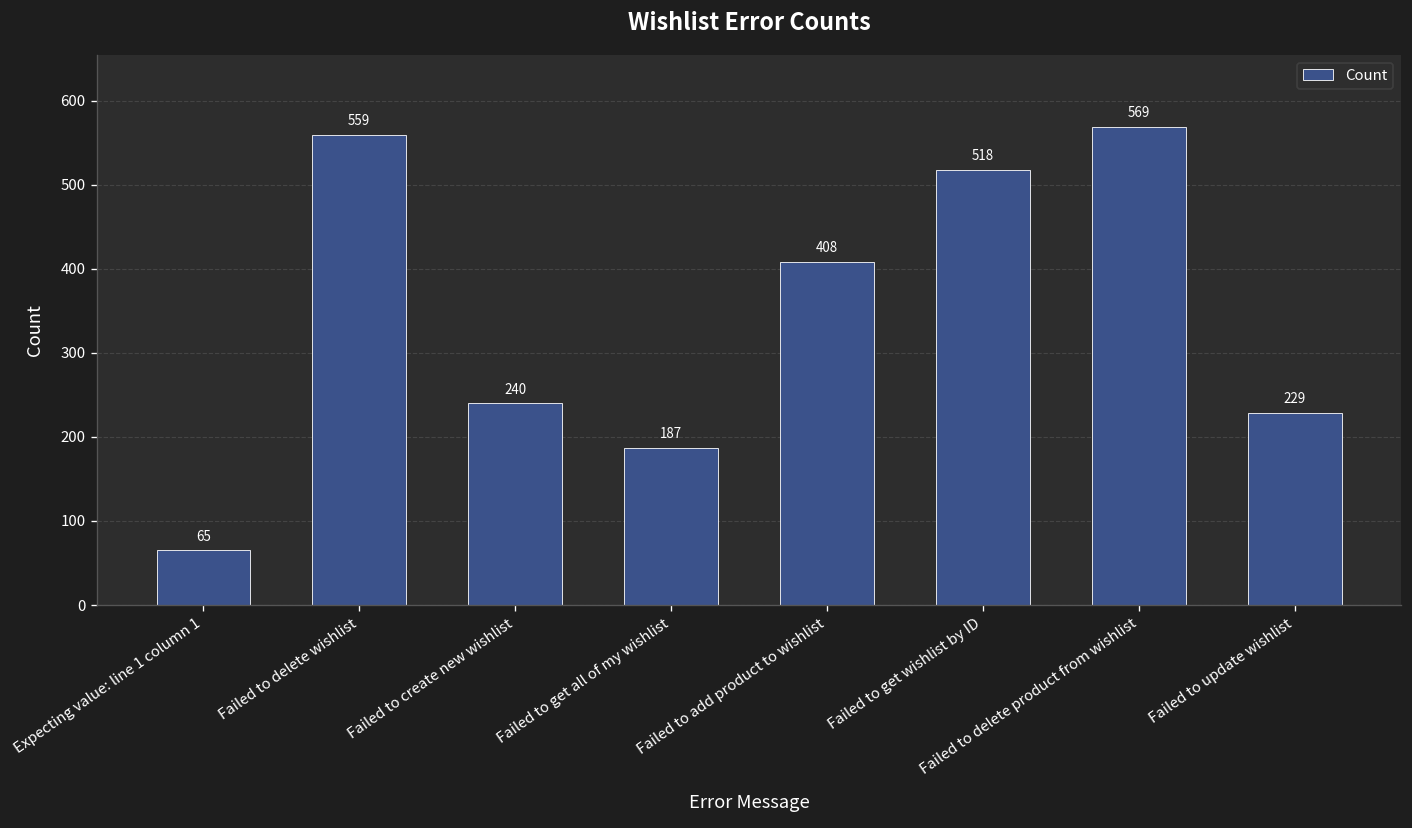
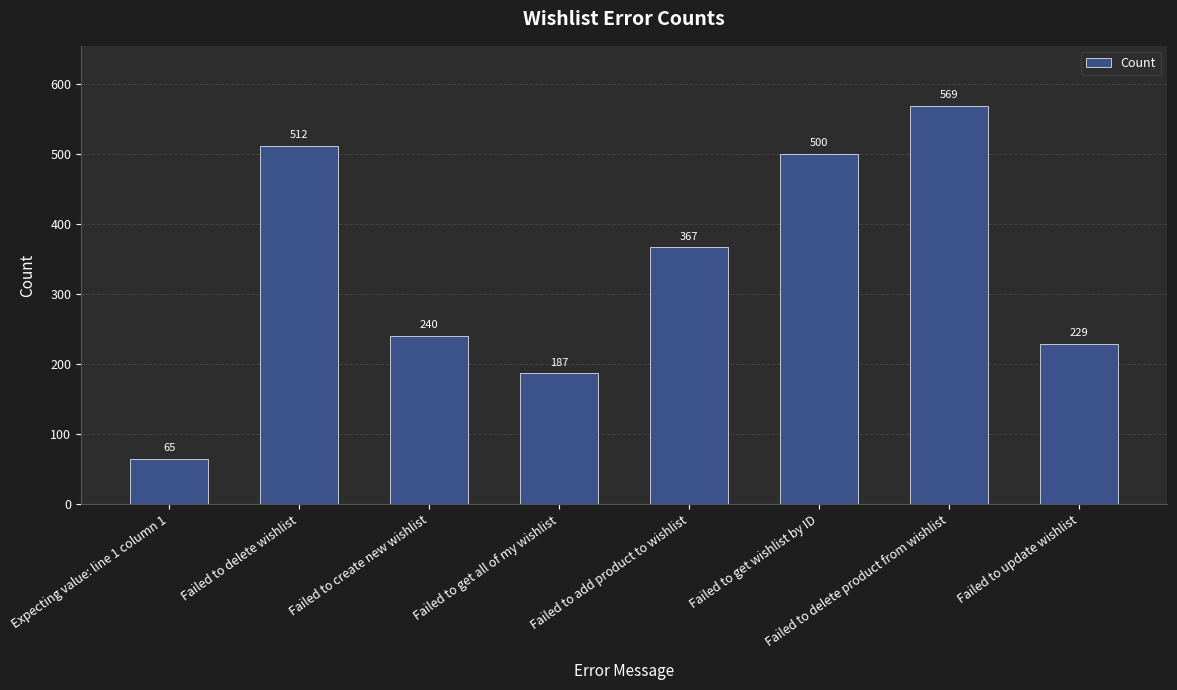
Failed to delete wishlist: 559 -> 512
Failed to add product to wishlist: 408 -> 367
Failed to get wishlist by ID: 518 -> 500
